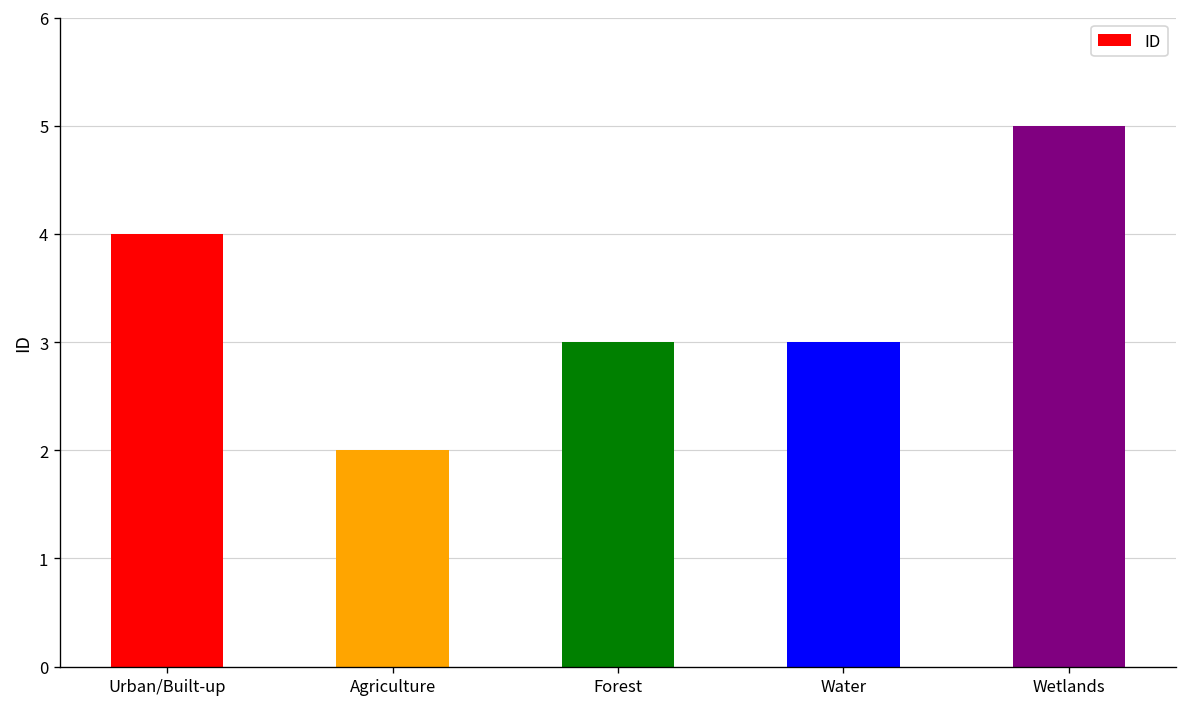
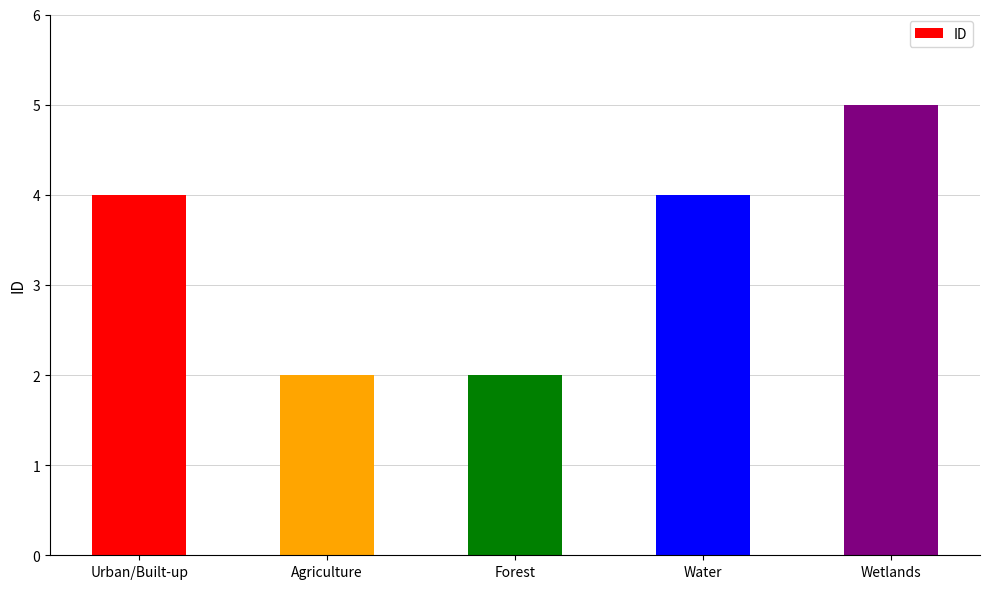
Forest: 3 -> 2
Water: 3 -> 4
